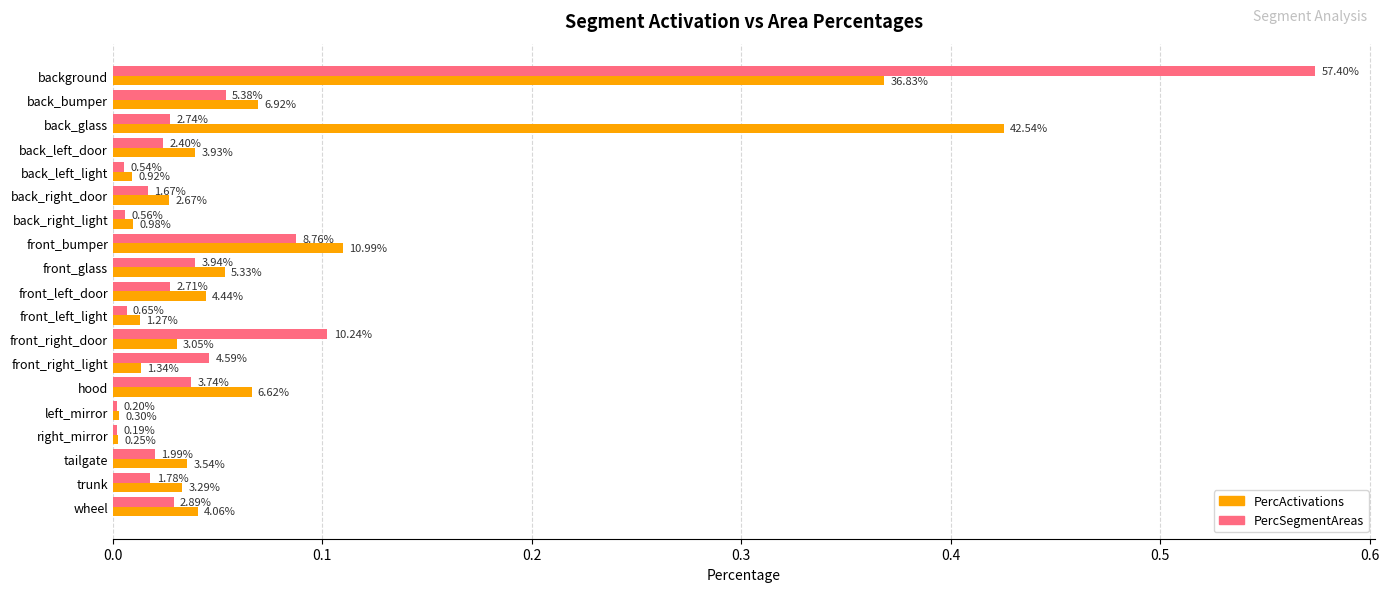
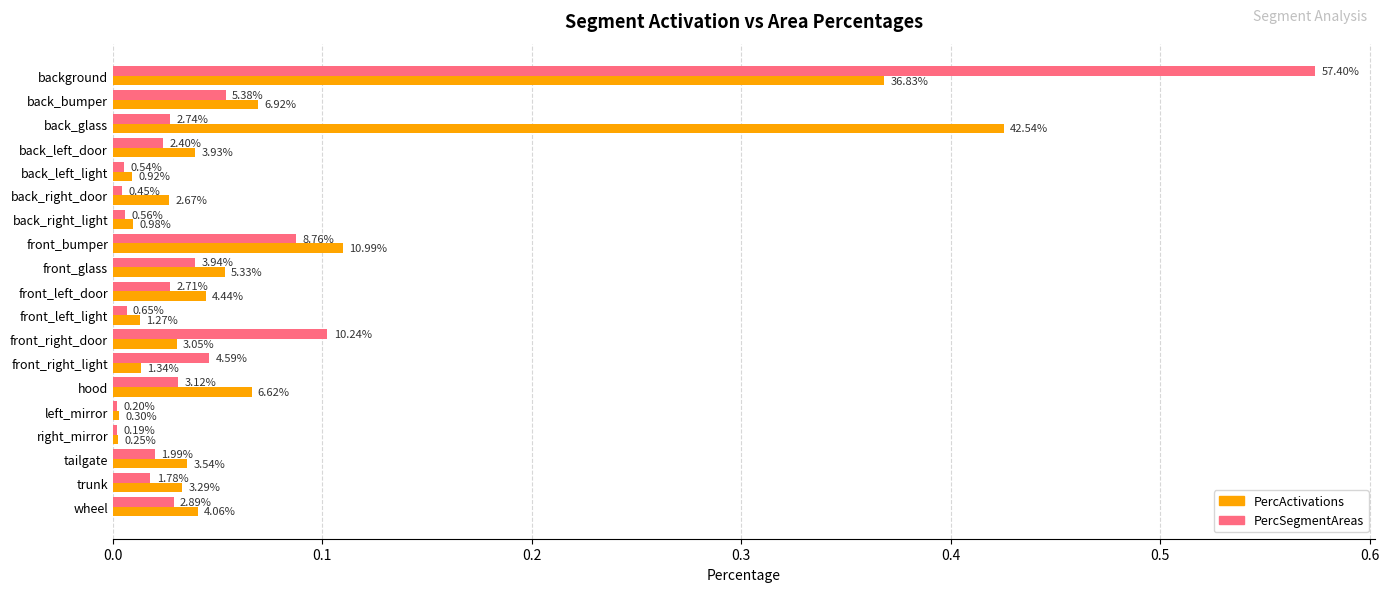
PercSegmentAreas, back_right_door: 1.67% -> 0.45%
PercSegmentAreas, hood: 3.74% -> 3.12%
